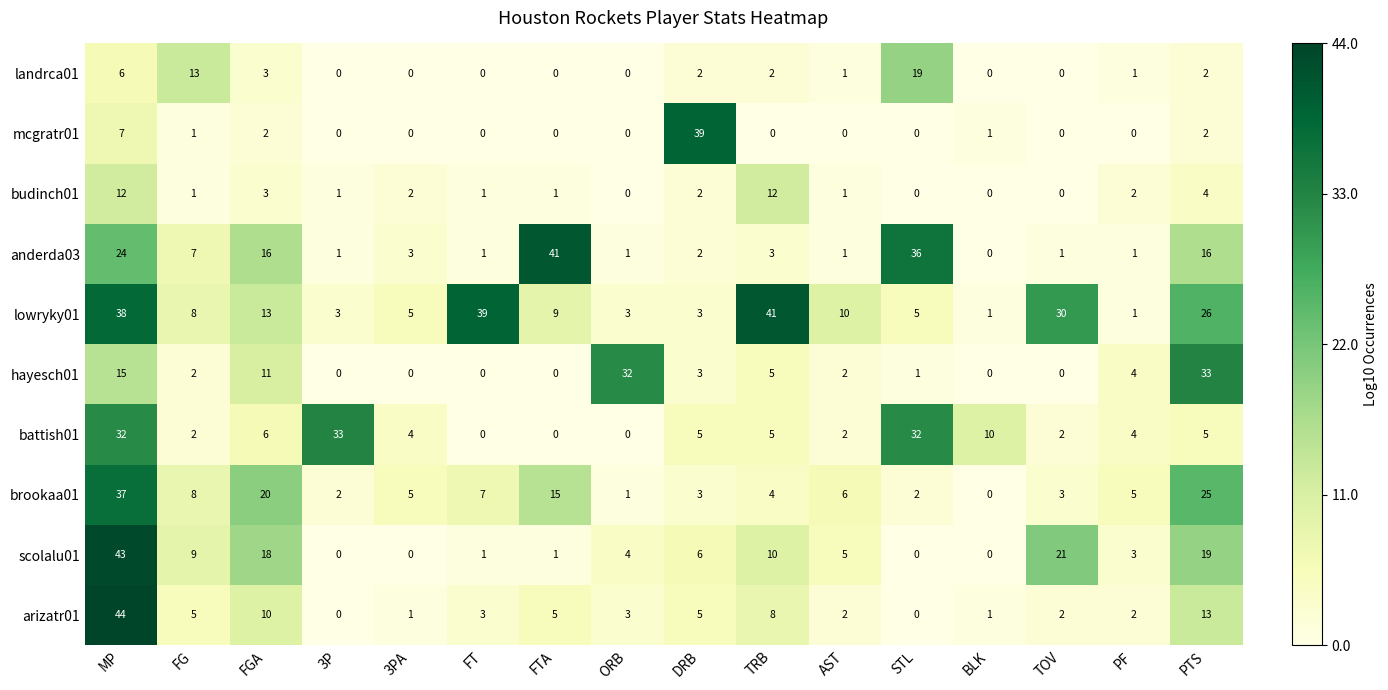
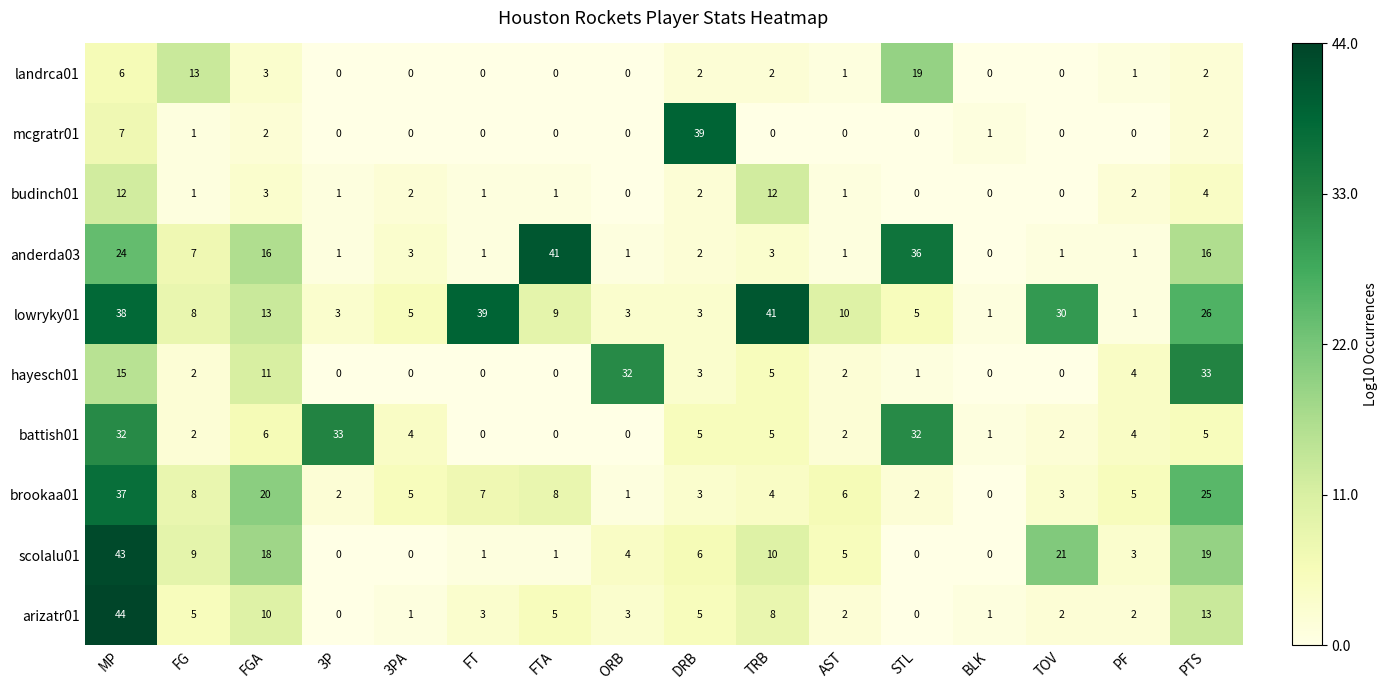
battish01, BLK: 10 -> 1
brookaa01, FTA: 15 -> 8
